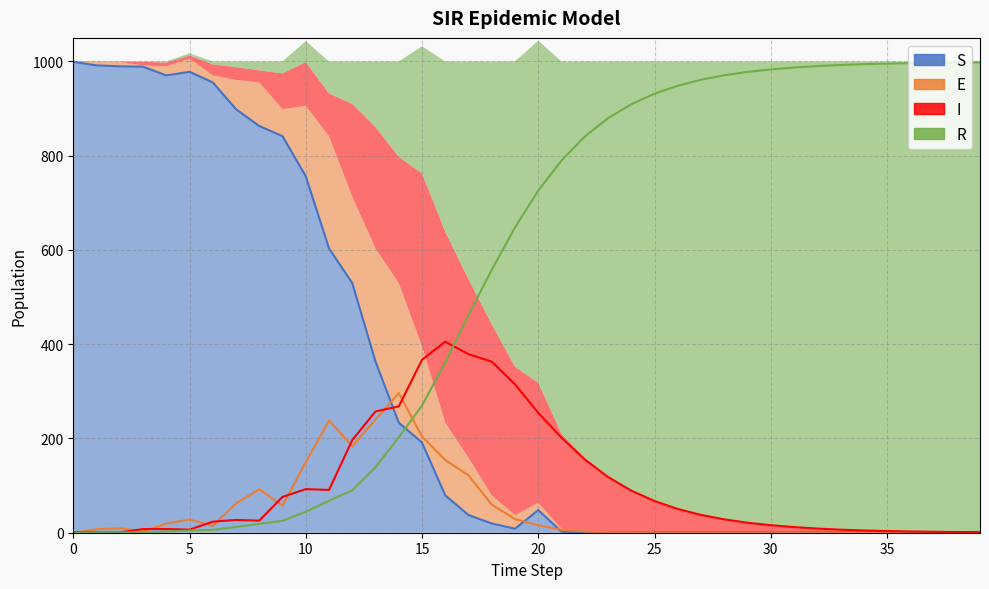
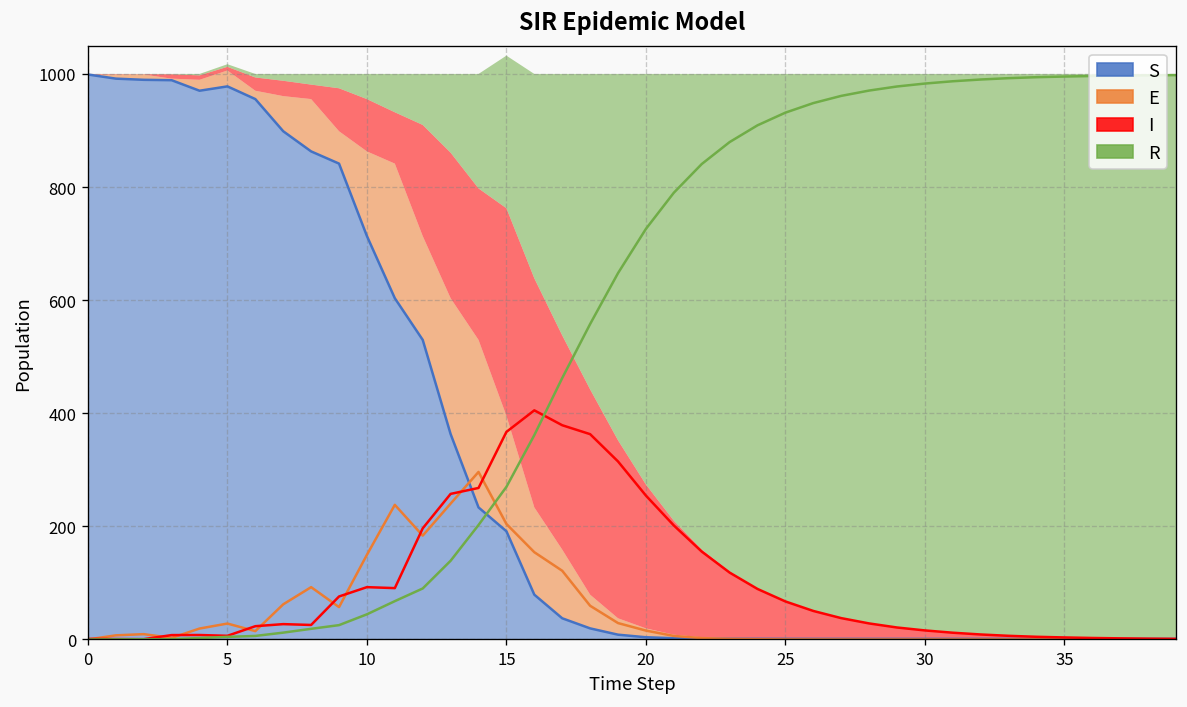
S, 10: 760 -> 710
S, 20: 50 -> 0
